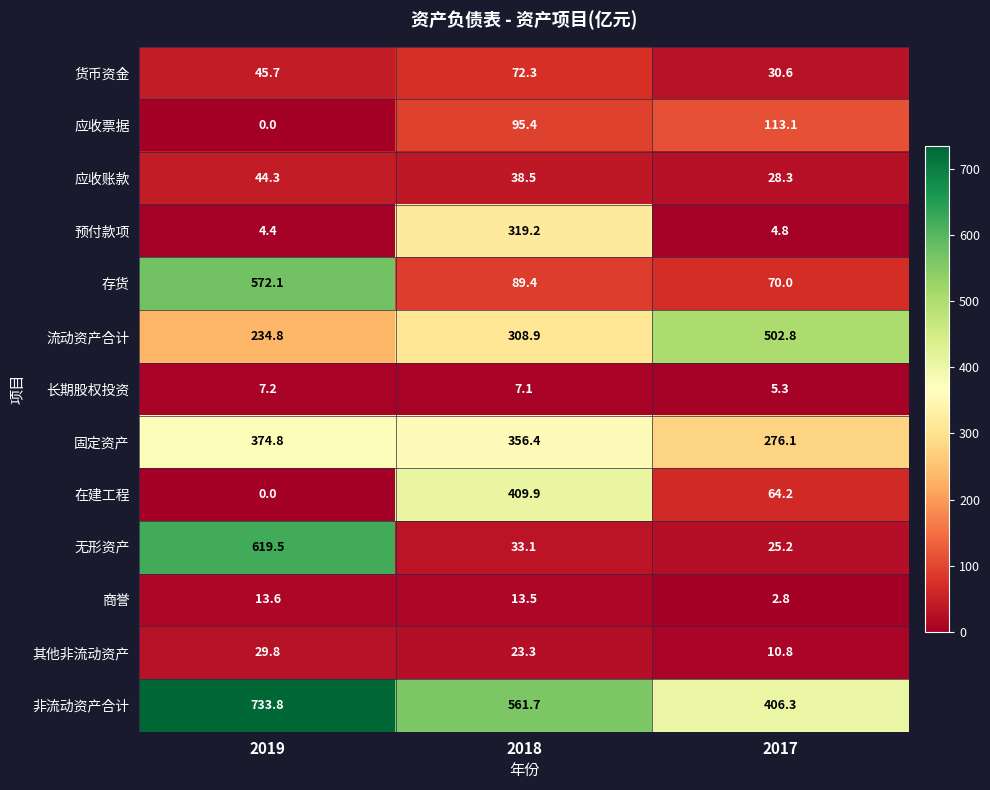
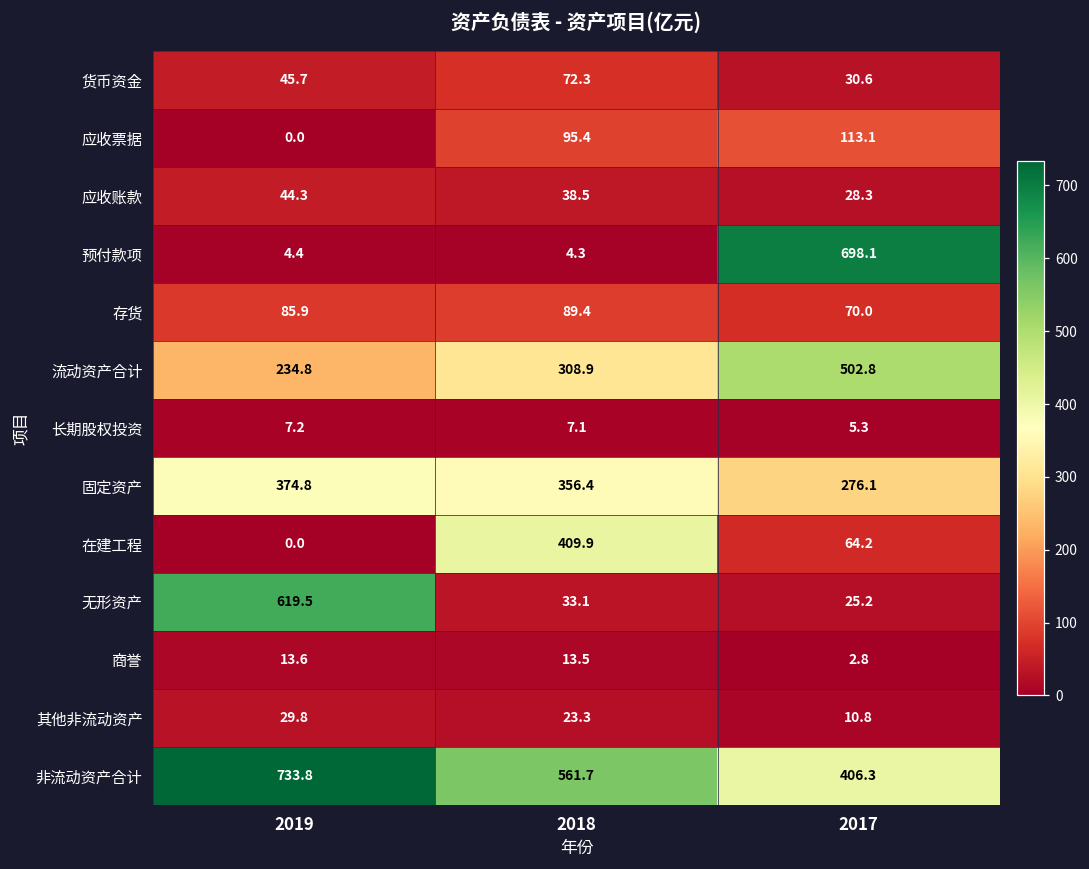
预付款项, 2018: 319.2 -> 4.3
预付款项, 2017: 4.8 -> 698.1
存货, 2019: 572.1 -> 85.9
